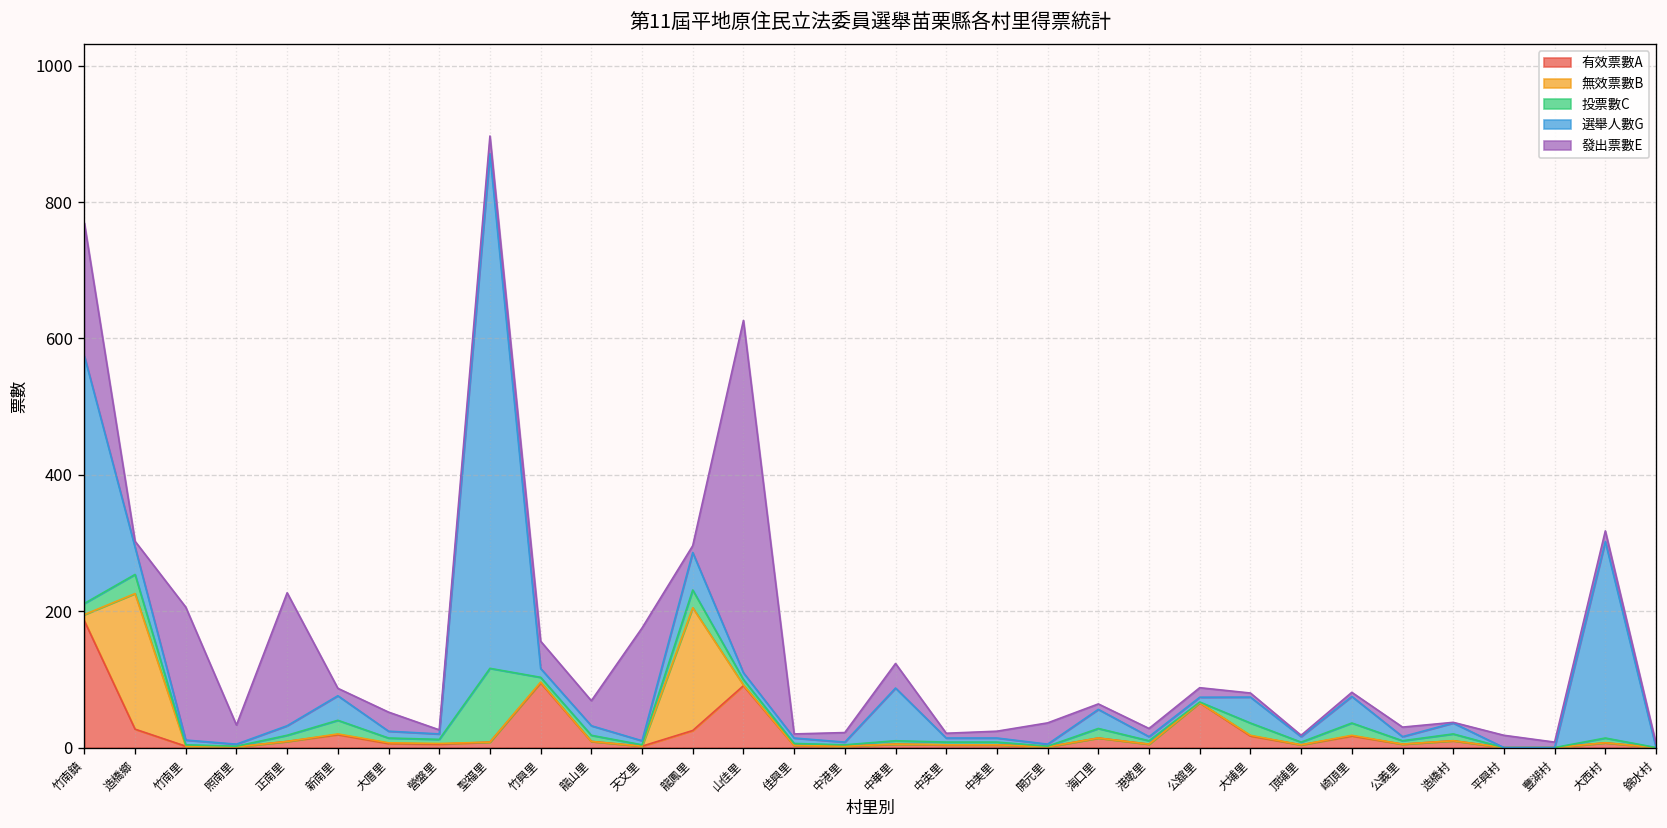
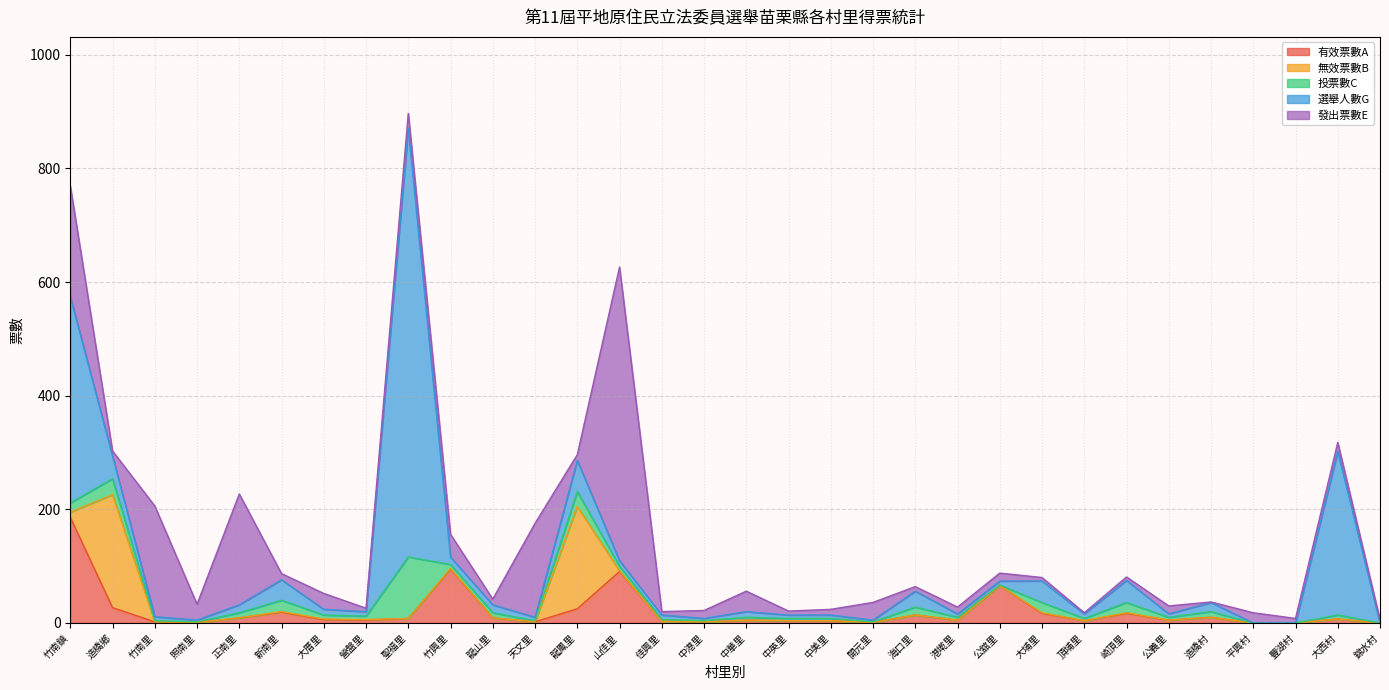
發出票數E, 龍山里: 40 -> 10
選舉人數G, 中華里: 80 -> 10
